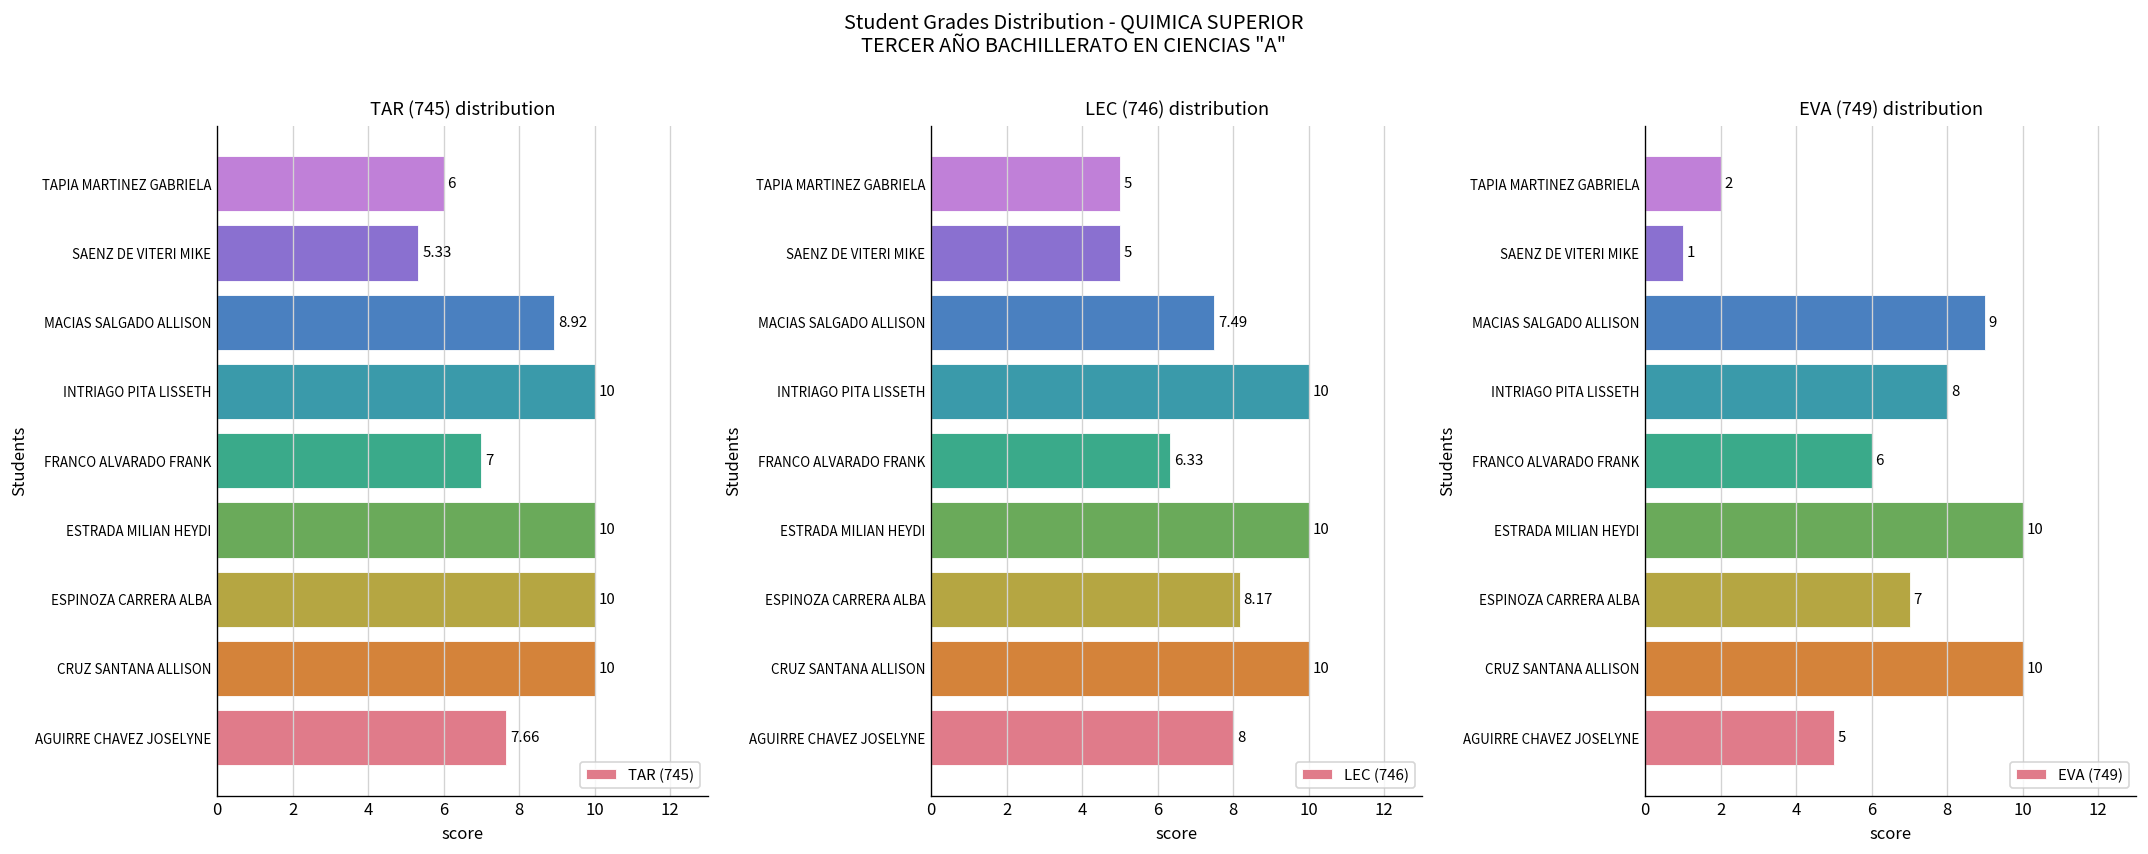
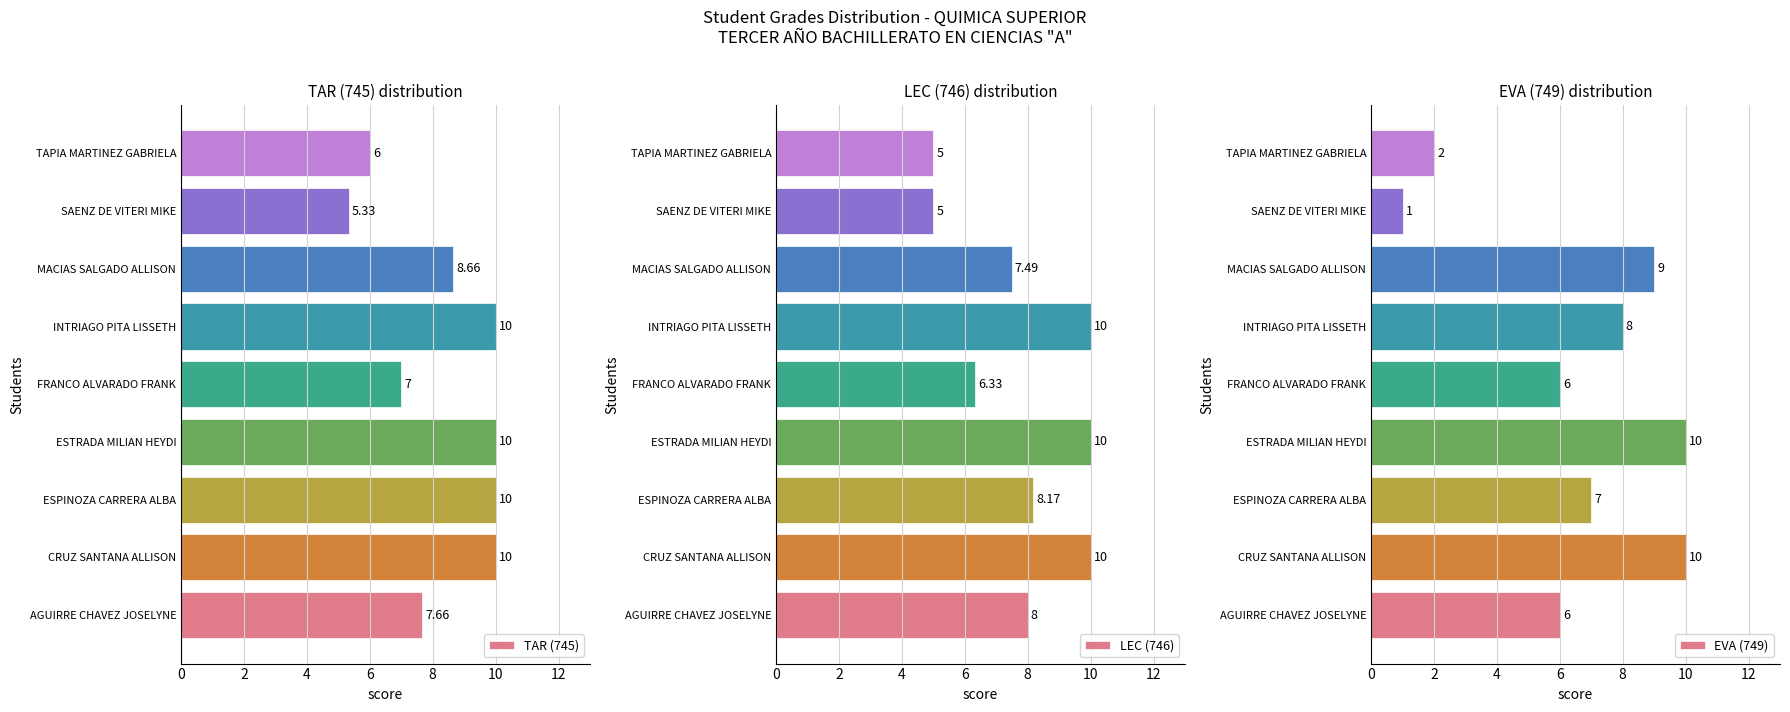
TAR (745) distribution, MACIAS SALGADO ALLISON: 8.92 -> 8.66
EVA (749) distribution, AGUIRRE CHAVEZ JOSELYNE: 5 -> 6
